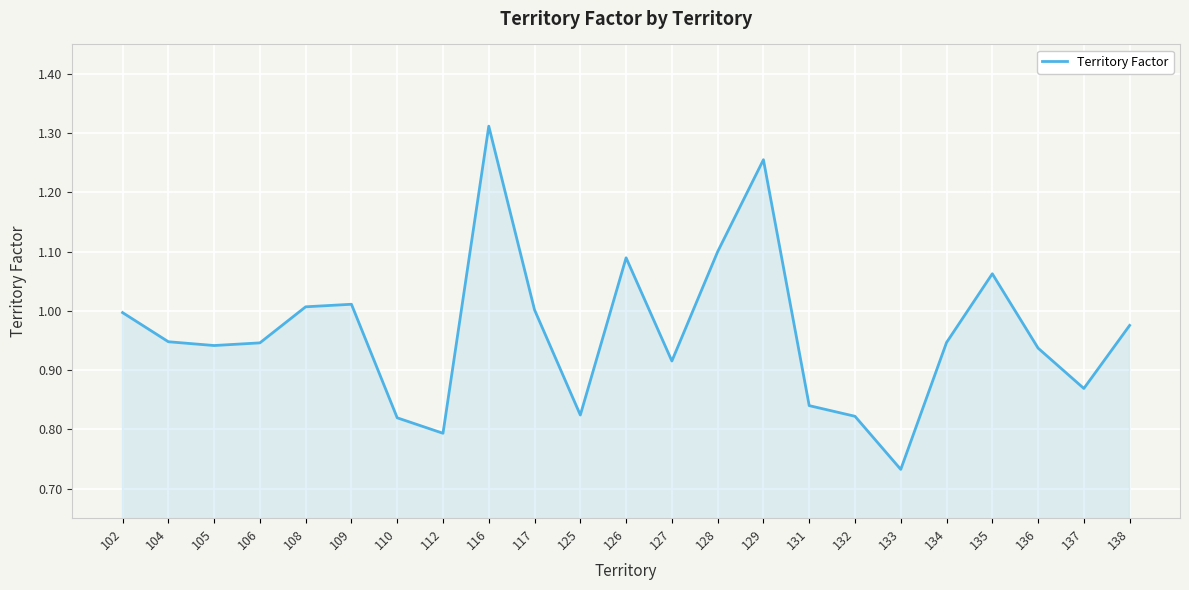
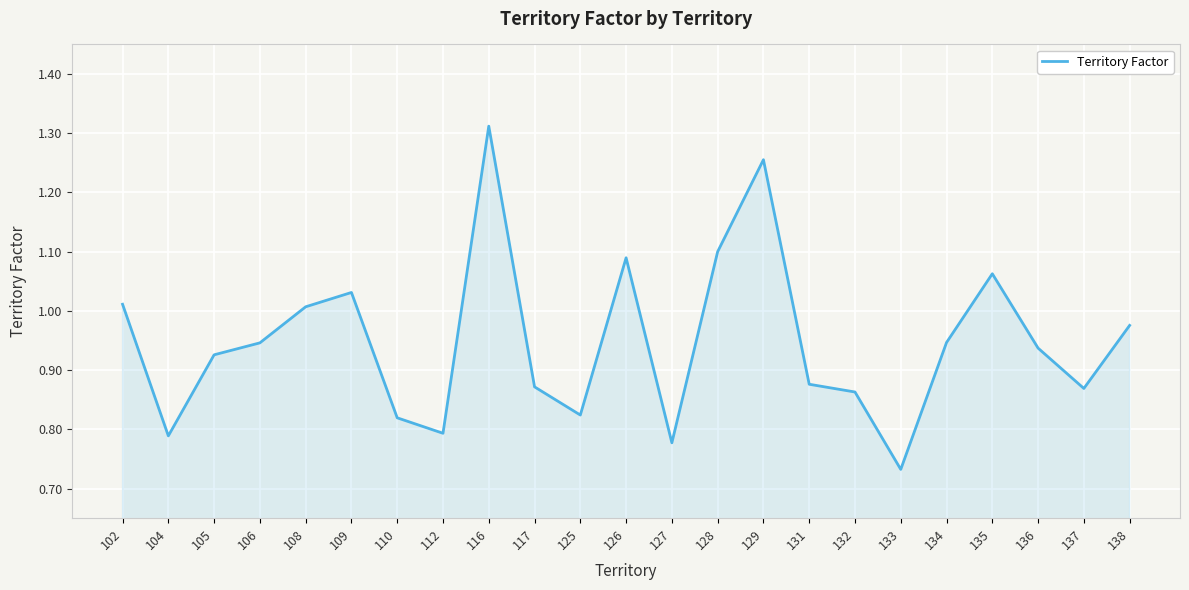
102: 1.00 -> 1.01
104: 0.95 -> 0.79
105: 0.94 -> 0.93
109: 1.01 -> 1.03
117: 1.00 -> 0.87
127: 0.92 -> 0.78
131: 0.84 -> 0.88
132: 0.82 -> 0.86
